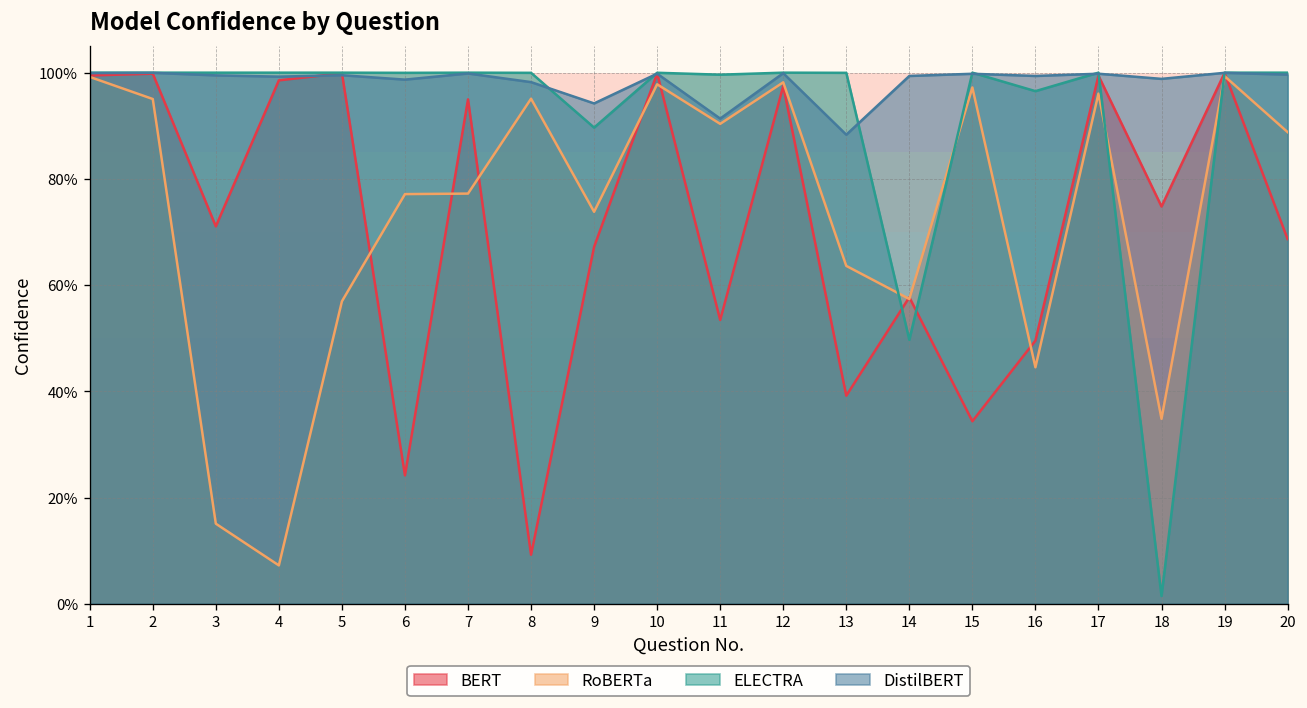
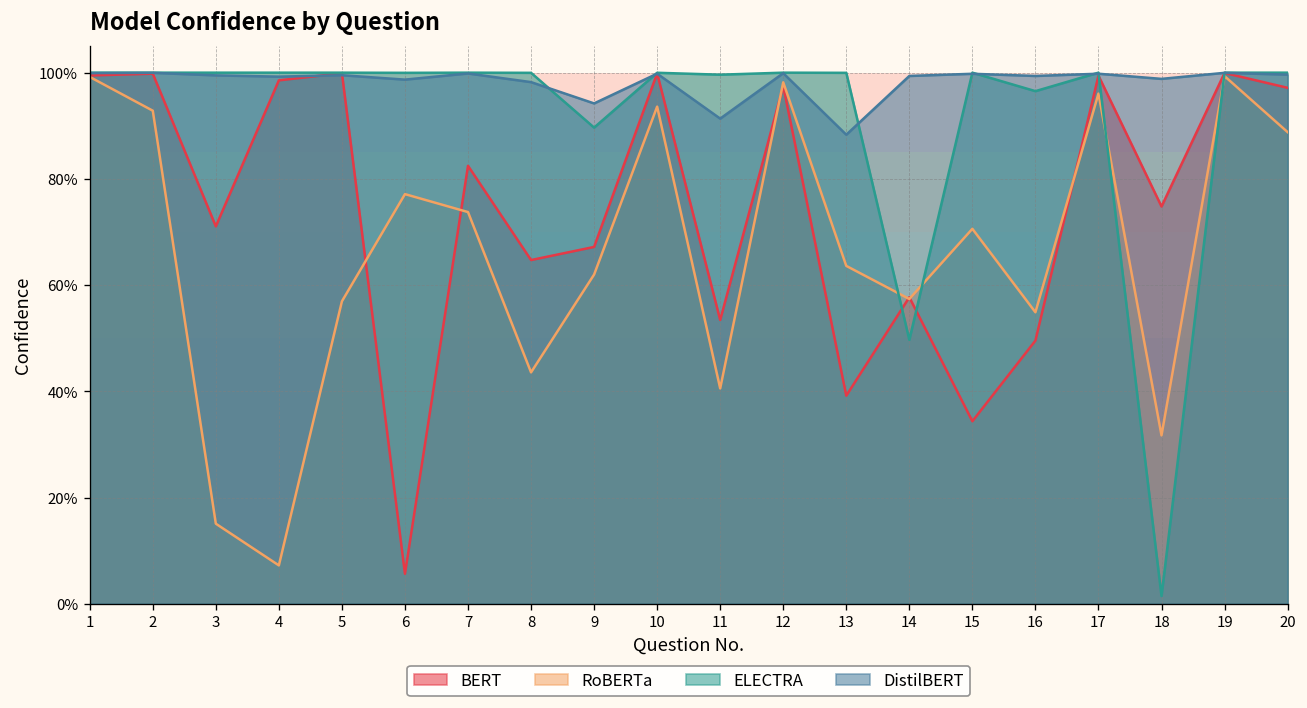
RoBERTa, 2: 95% -> 93%
BERT, 6: 24% -> 6%
BERT, 7: 95% -> 82%
RoBERTa, 7: 77% -> 74%
BERT, 8: 9% -> 65%
RoBERTa, 8: 95% -> 44%
RoBERTa, 9: 74% -> 62%
RoBERTa, 10: 98% -> 94%
RoBERTa, 11: 90% -> 41%
RoBERTa, 15: 97% -> 71%
RoBERTa, 16: 45% -> 55%
RoBERTa, 18: 35% -> 32%
BERT, 20: 69% -> 97%
